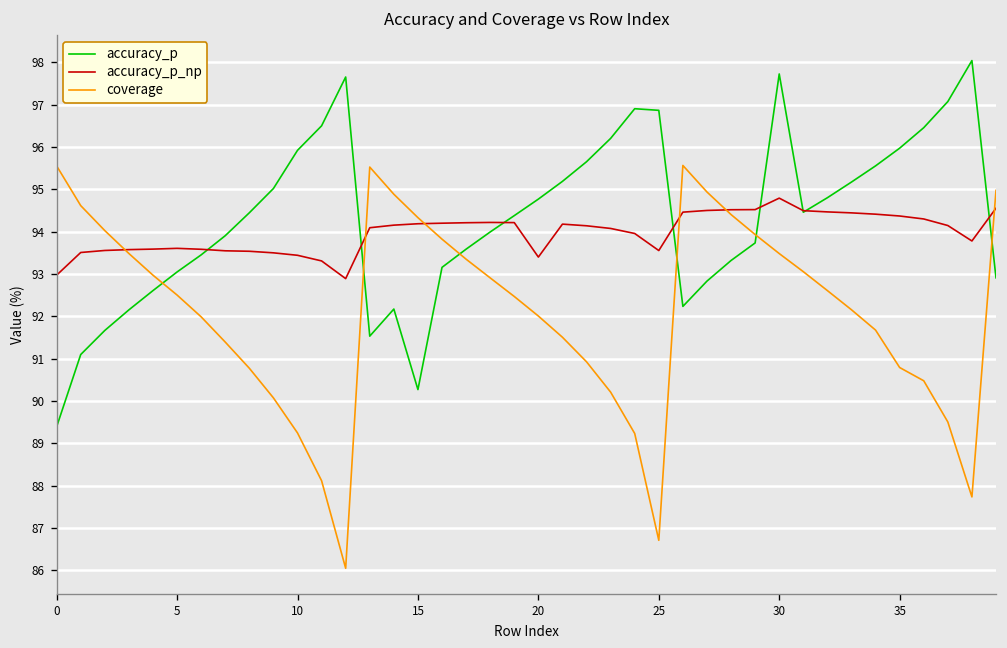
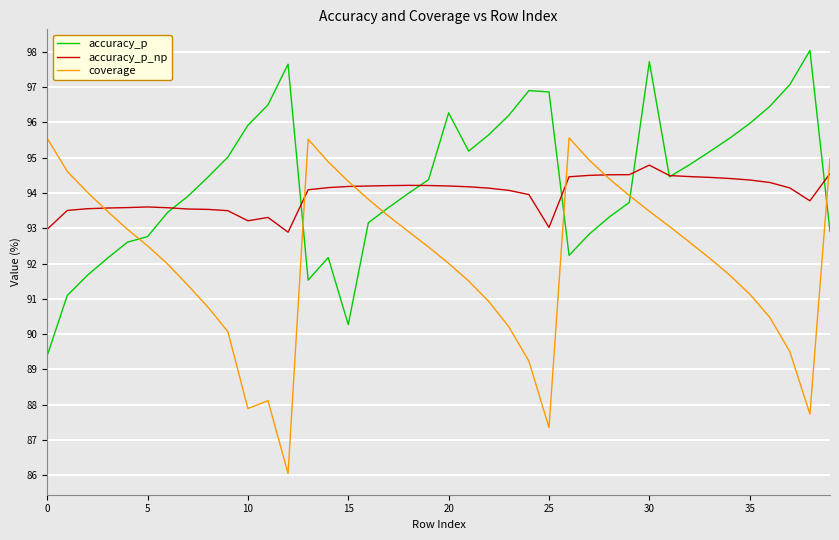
accuracy_p, 5: 93.0 -> 92.8
accuracy_p_np, 10: 93.4 -> 93.2
coverage, 10: 89.2 -> 87.9
accuracy_p, 20: 94.8 -> 96.3
accuracy_p_np, 20: 93.4 -> 94.2
accuracy_p_np, 25: 93.6 -> 93.0
coverage, 25: 86.7 -> 87.4
coverage, 35: 90.8 -> 91.1
